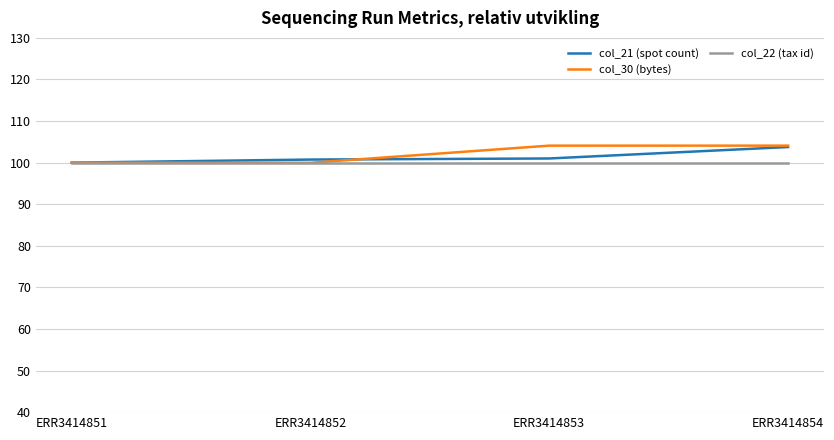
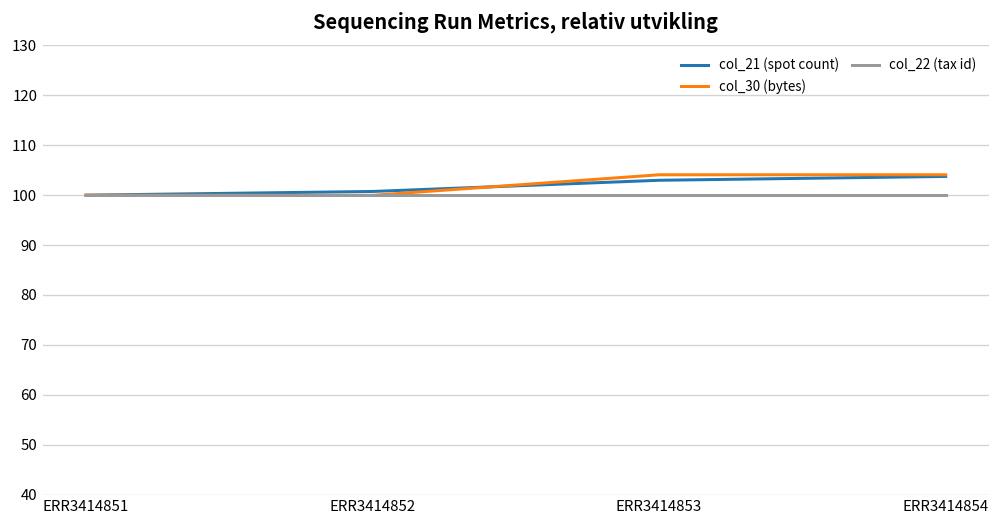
col_21 (spot count), ERR3414853: 101 -> 103
